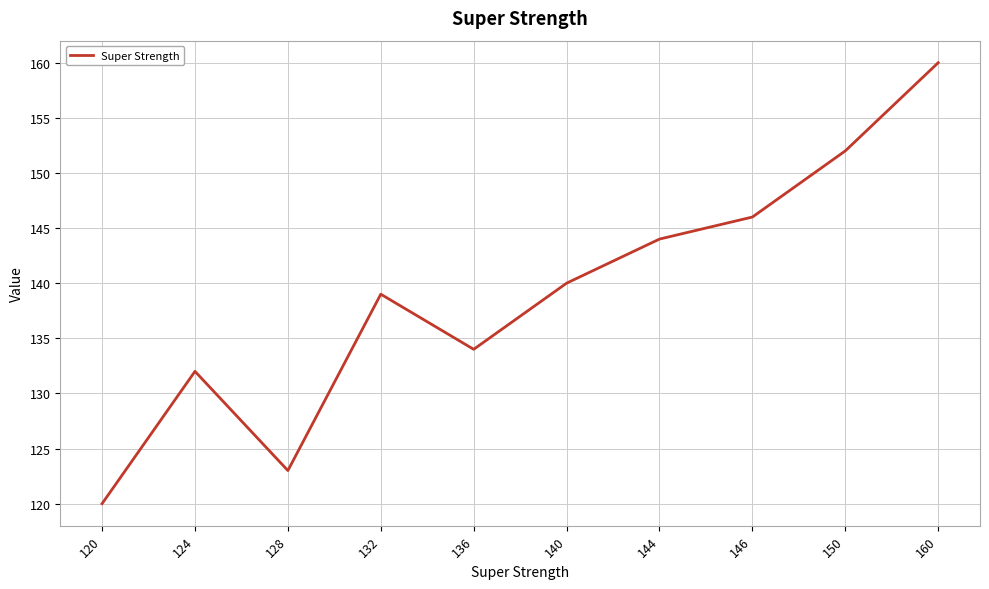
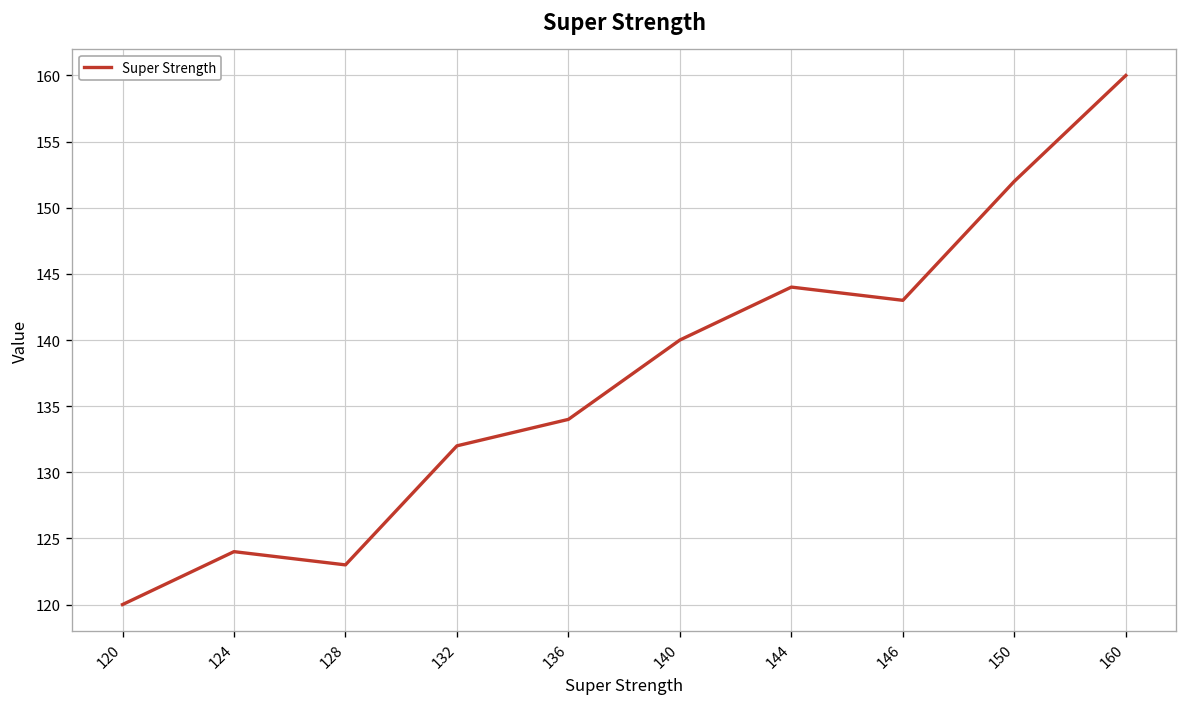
124: 132 -> 124
132: 139 -> 132
146: 146 -> 143
